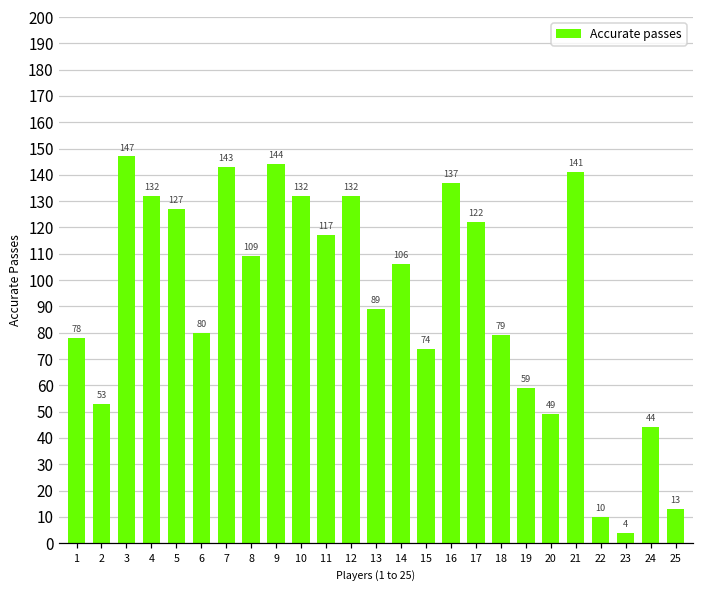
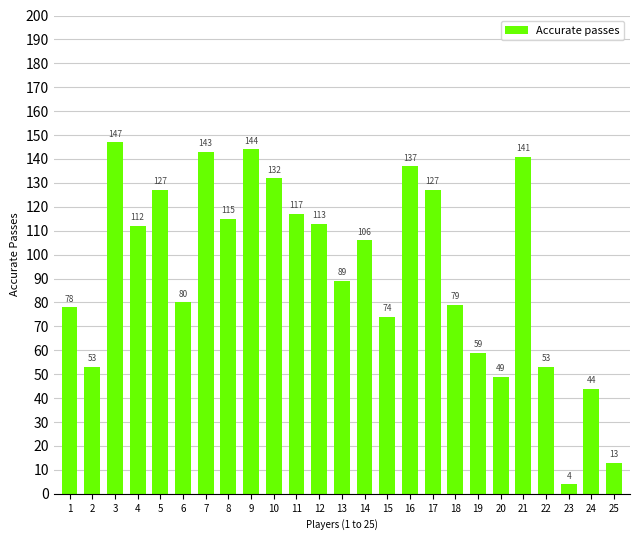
4: 132 -> 112
8: 109 -> 115
12: 132 -> 113
17: 122 -> 127
22: 10 -> 53
